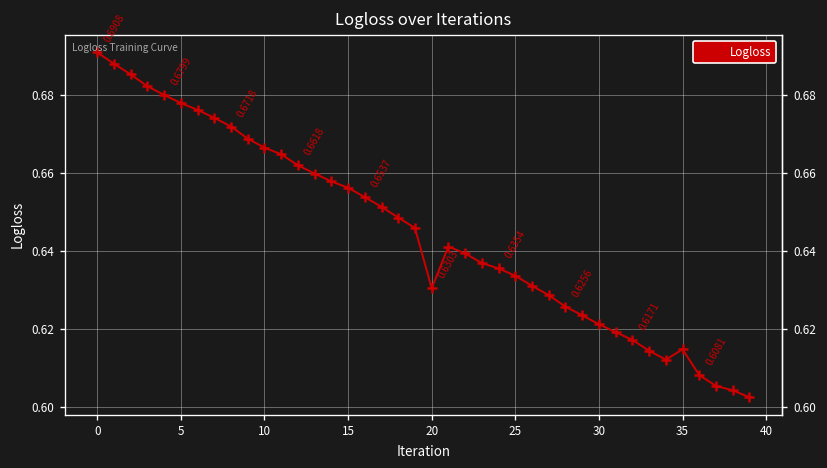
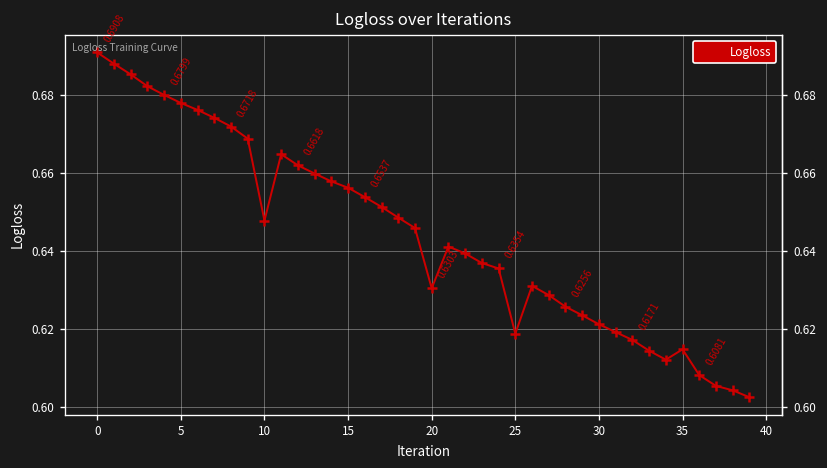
10: 0.666 -> 0.648
25: 0.634 -> 0.619
